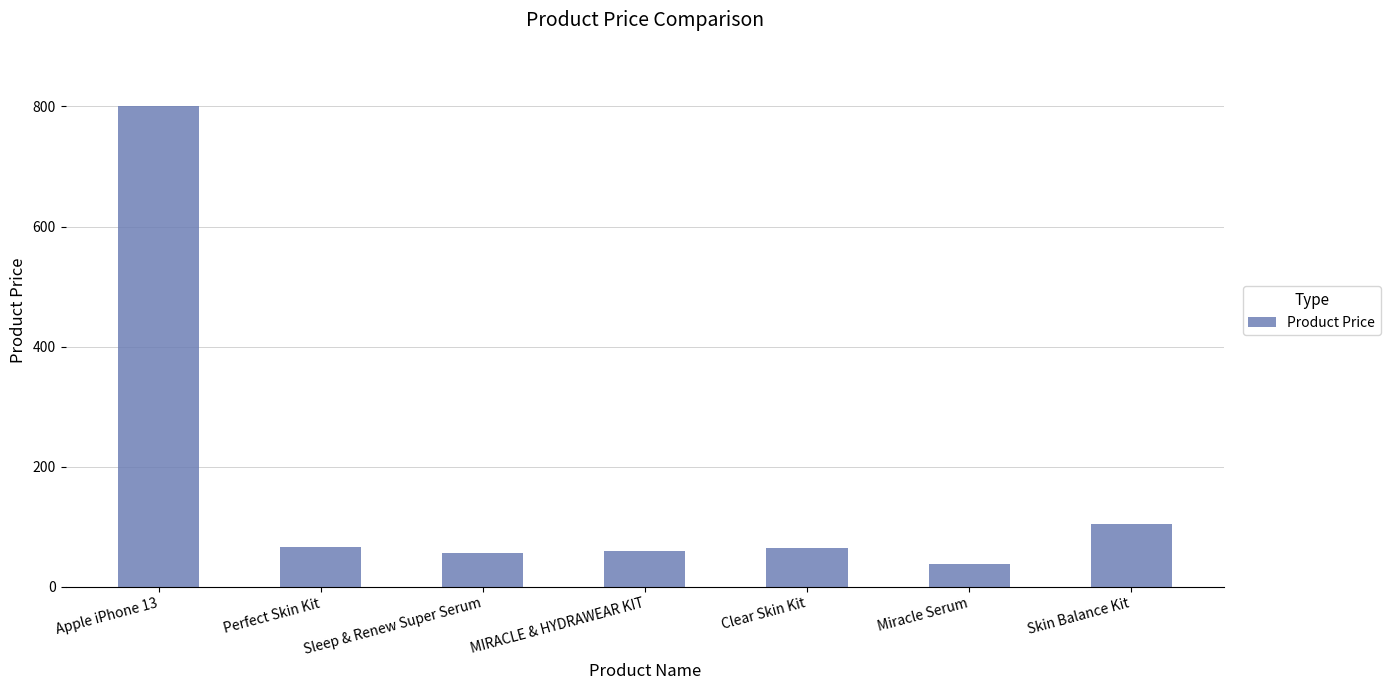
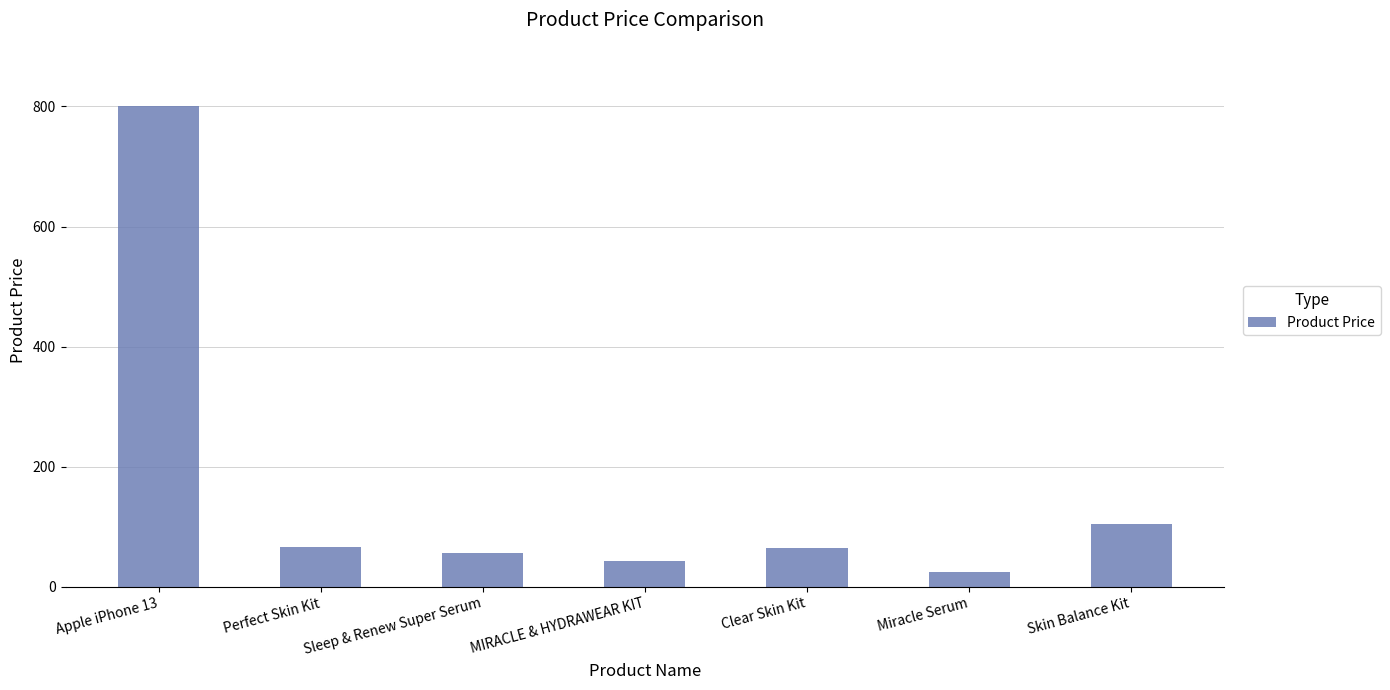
MIRACLE & HYDRAWEAR KIT: 60 -> 40
Miracle Serum: 40 -> 20
